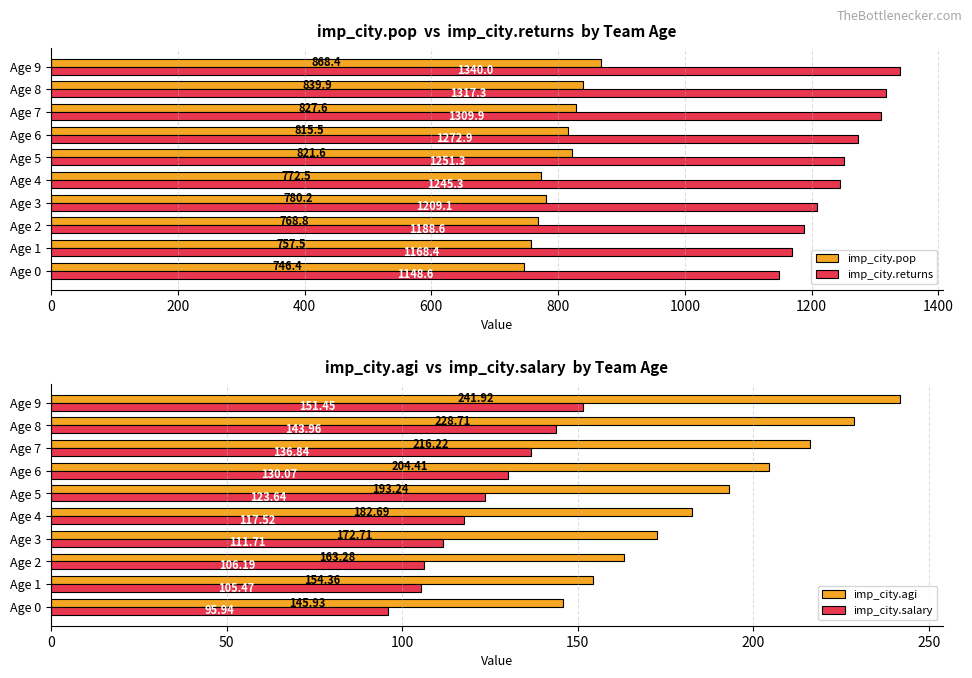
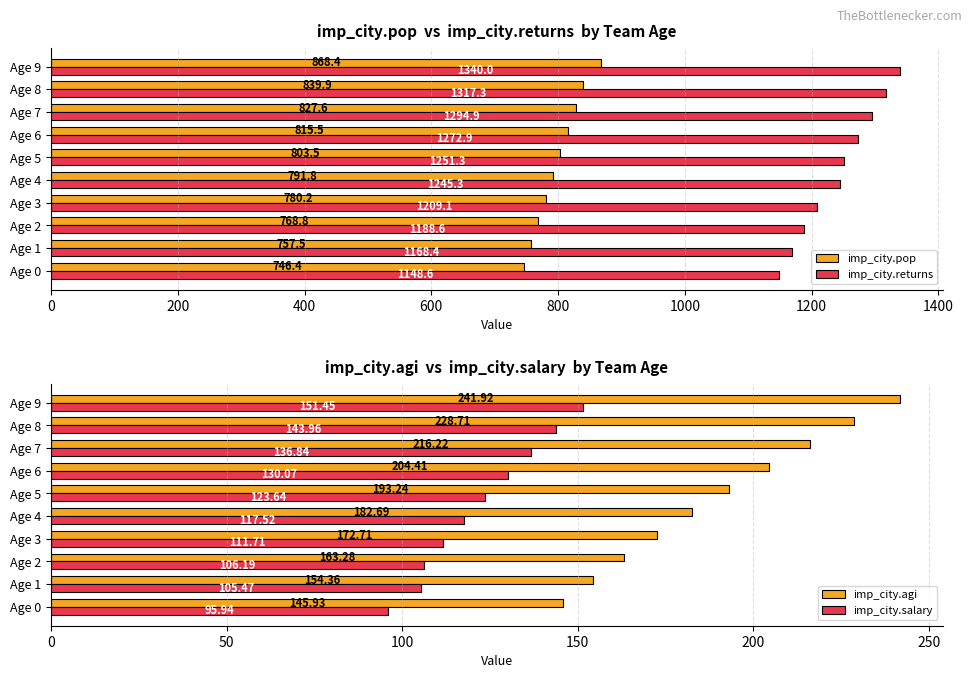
imp_city.pop vs imp_city.returns by Team Age, imp_city.returns, Age 7: 1309.9 -> 1294.9
imp_city.pop vs imp_city.returns by Team Age, imp_city.pop, Age 5: 821.6 -> 803.5
imp_city.pop vs imp_city.returns by Team Age, imp_city.pop, Age 4: 772.5 -> 791.8
